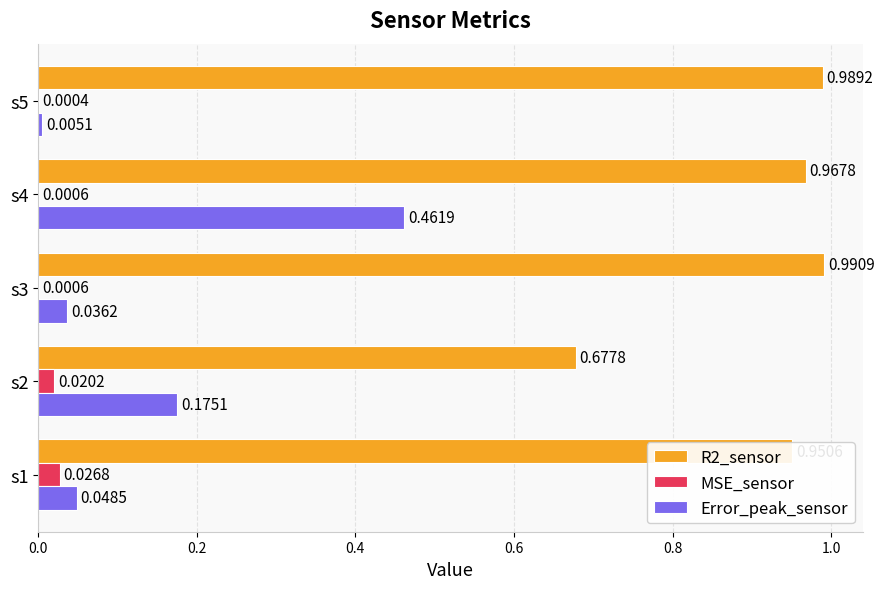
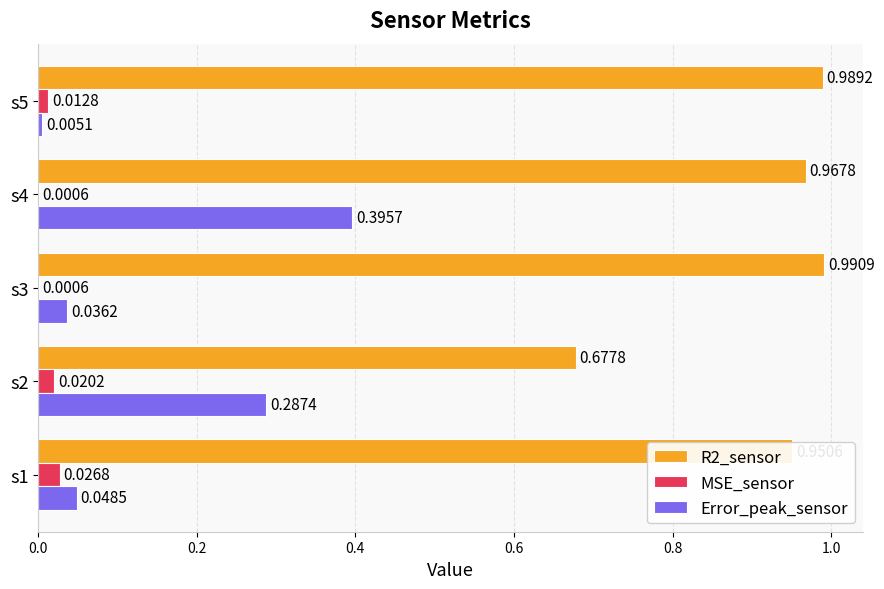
MSE_sensor, s5: 0.0004 -> 0.0128
Error_peak_sensor, s4: 0.4619 -> 0.3957
Error_peak_sensor, s2: 0.1751 -> 0.2874
